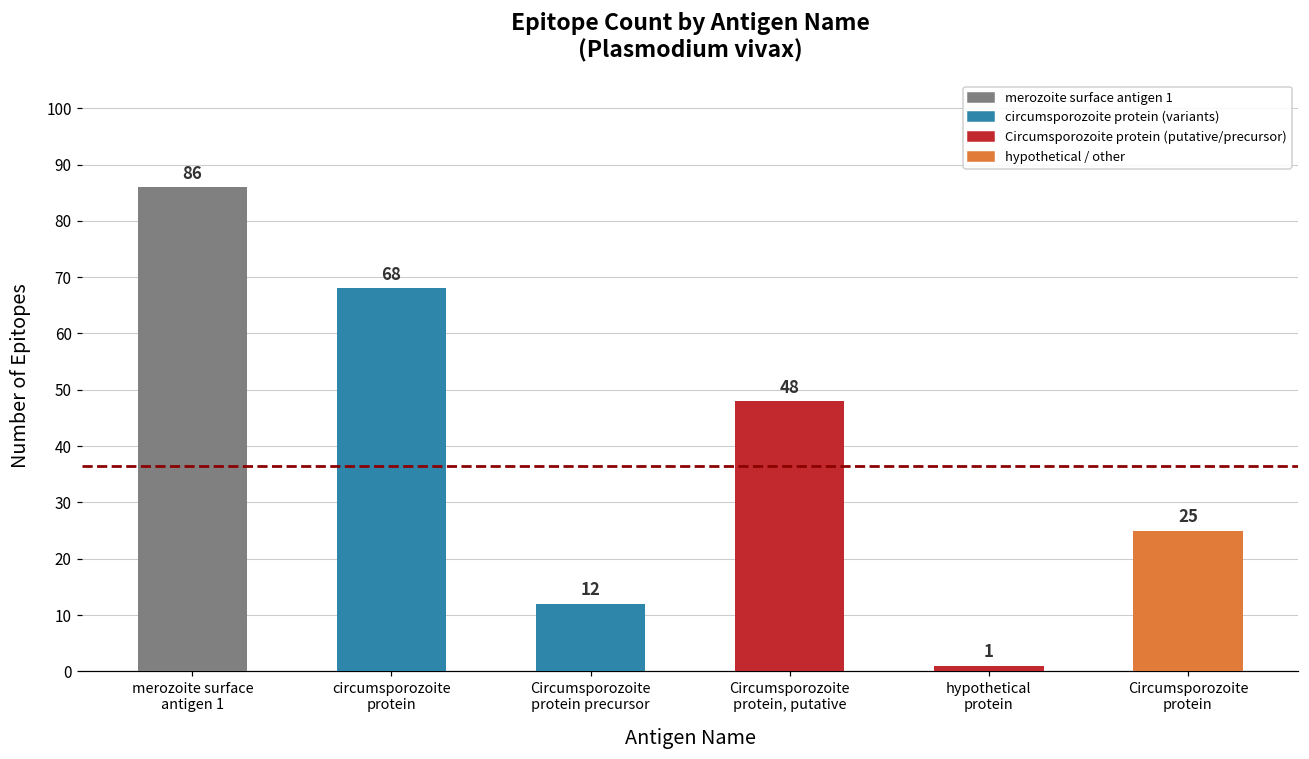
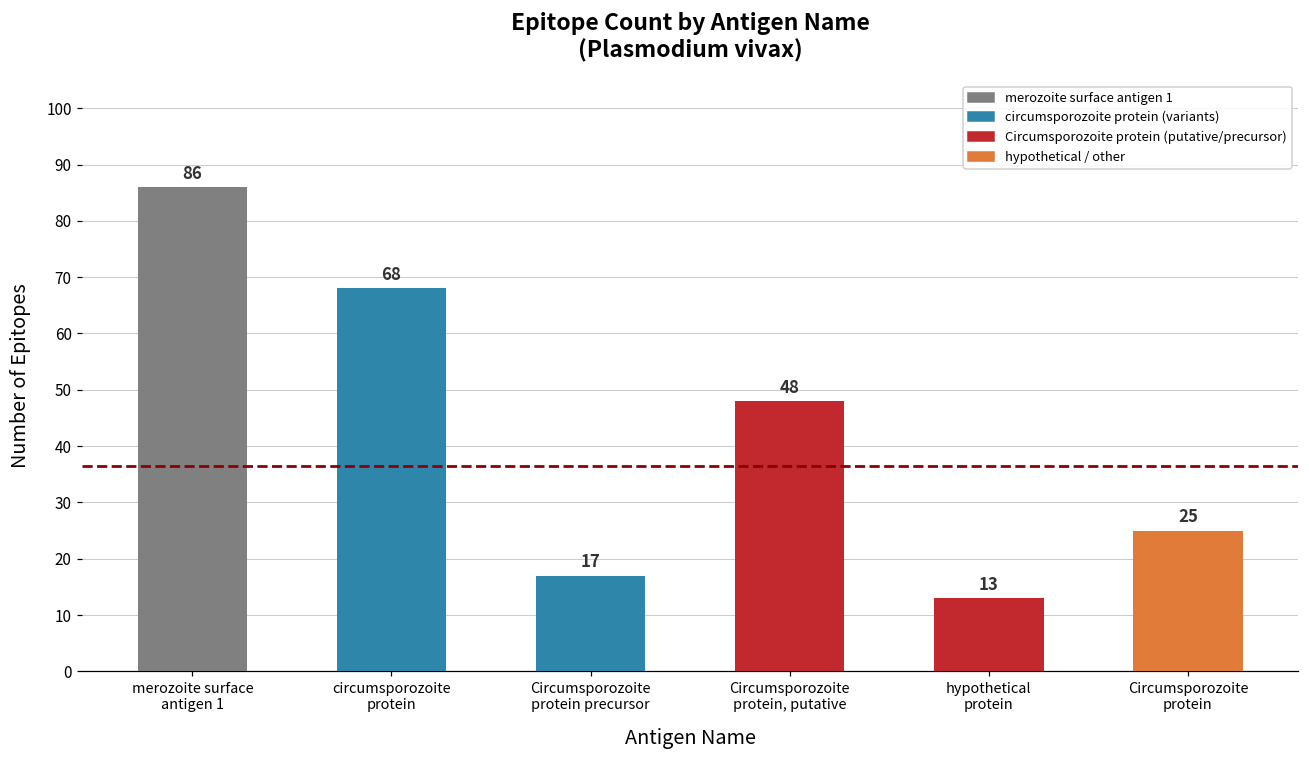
Circumsporozoite protein precursor: 12 -> 17
hypothetical protein: 1 -> 13
